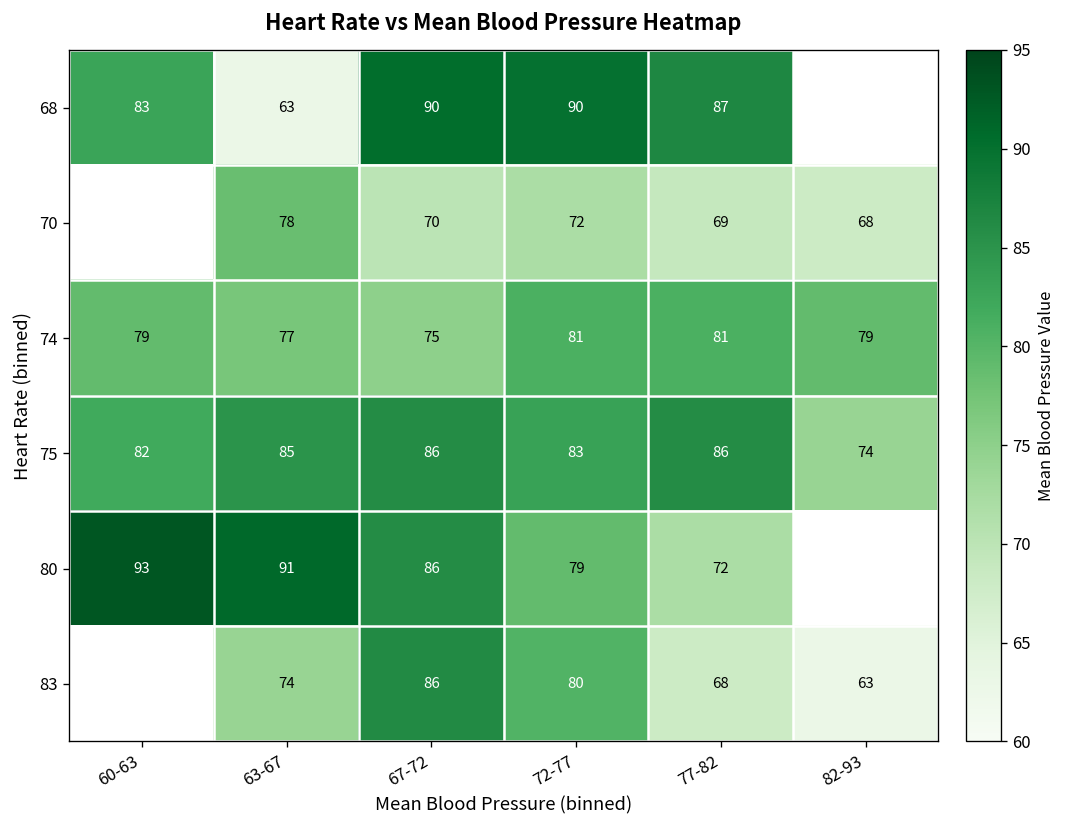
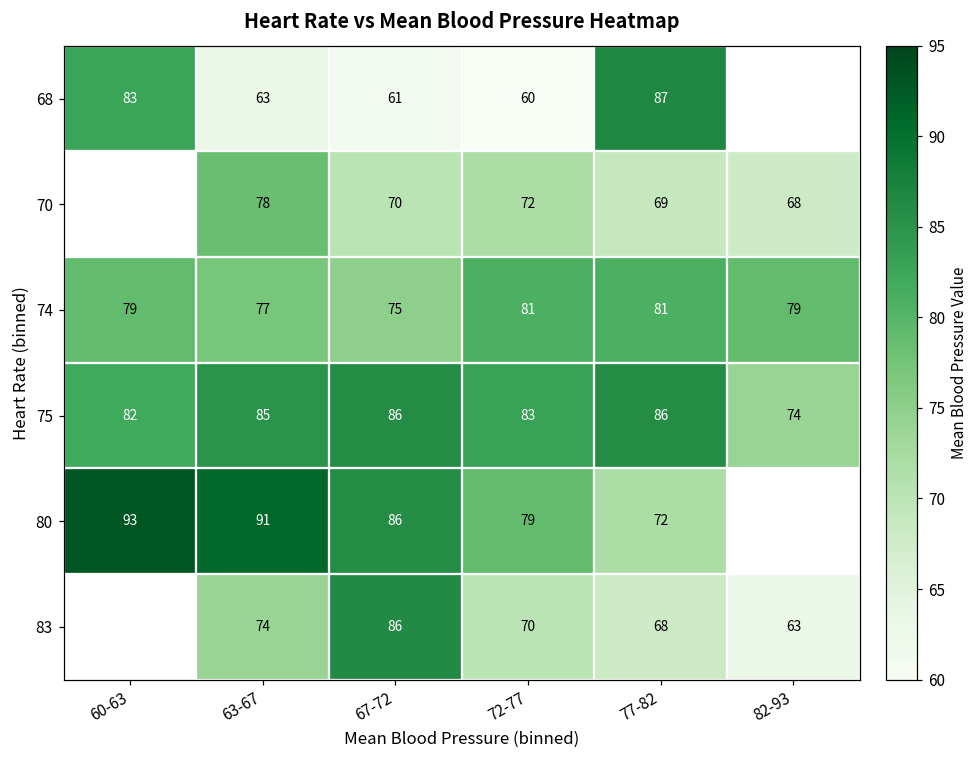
68, 67-72: 90 -> 61
68, 72-77: 90 -> 60
83, 72-77: 80 -> 70
